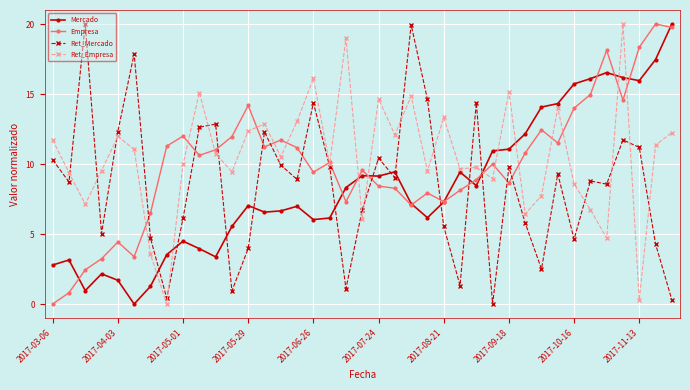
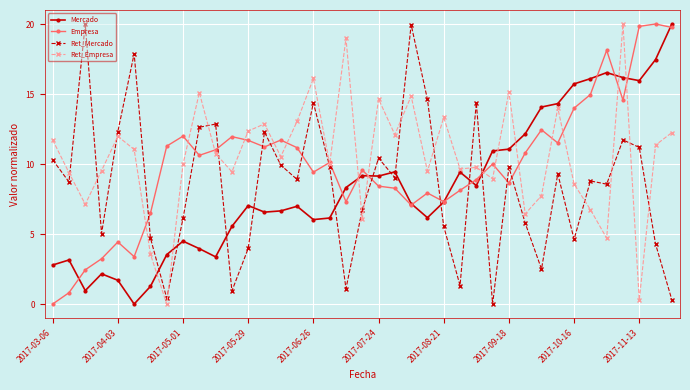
Empresa, 2017-05-29: 14.2 -> 11.7
Empresa, 2017-11-13: 18.3 -> 19.8
